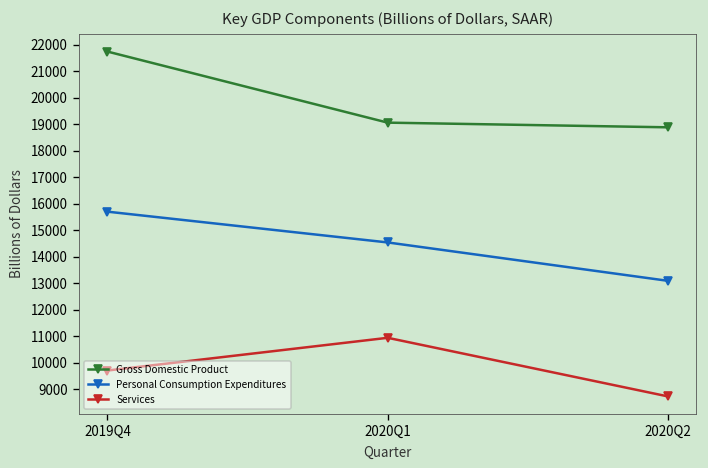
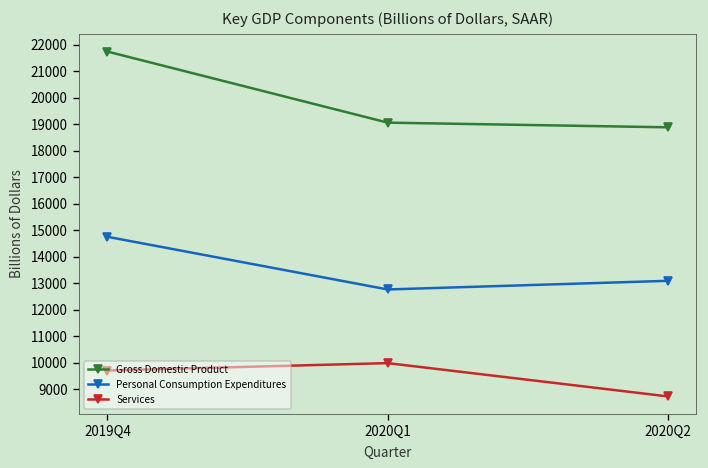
Personal Consumption Expenditures, 2019Q4: 15700 -> 14800
Personal Consumption Expenditures, 2020Q1: 14500 -> 12800
Services, 2020Q1: 10900 -> 10000
